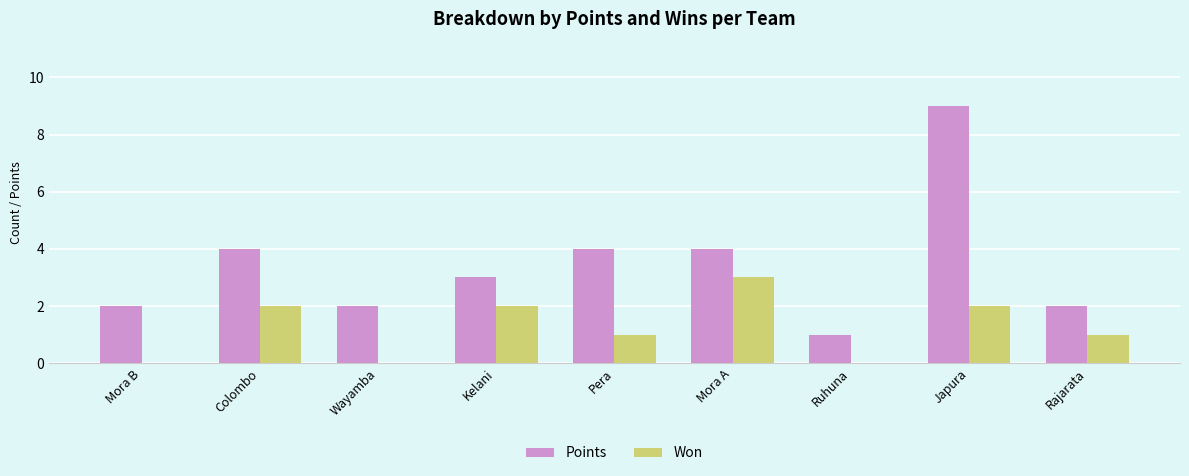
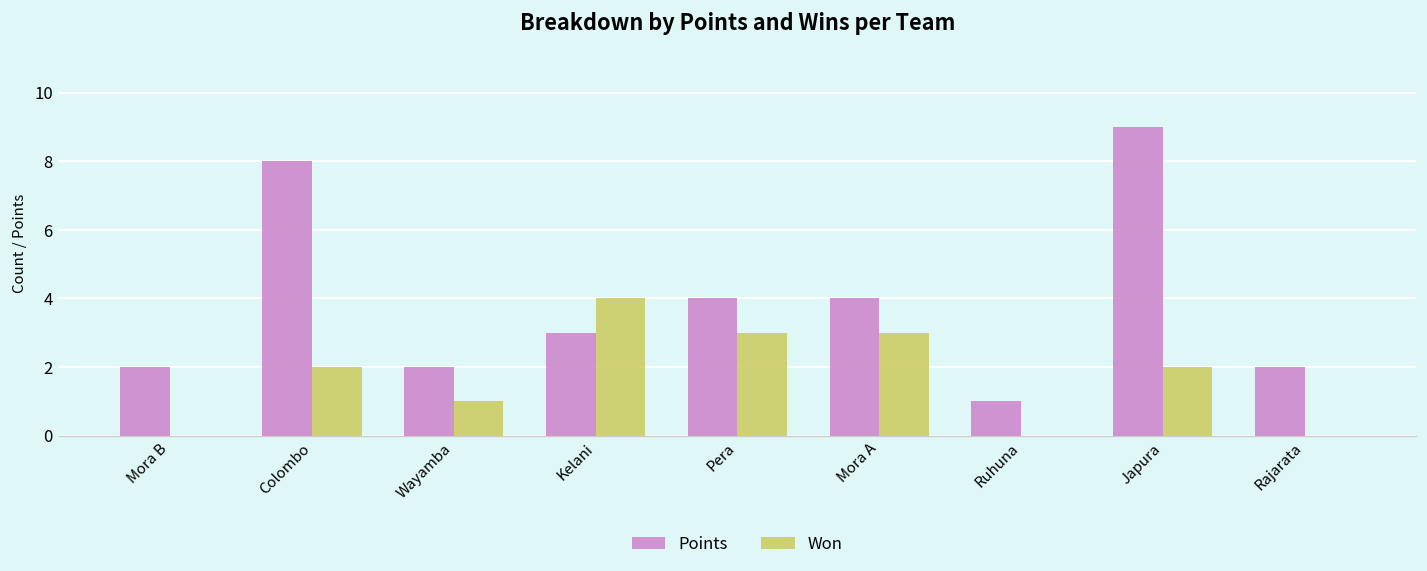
Points, Colombo: 4 -> 8
Won, Wayamba: 0 -> 1
Won, Kelani: 2 -> 4
Won, Pera: 1 -> 3
Won, Rajarata: 1 -> 0
